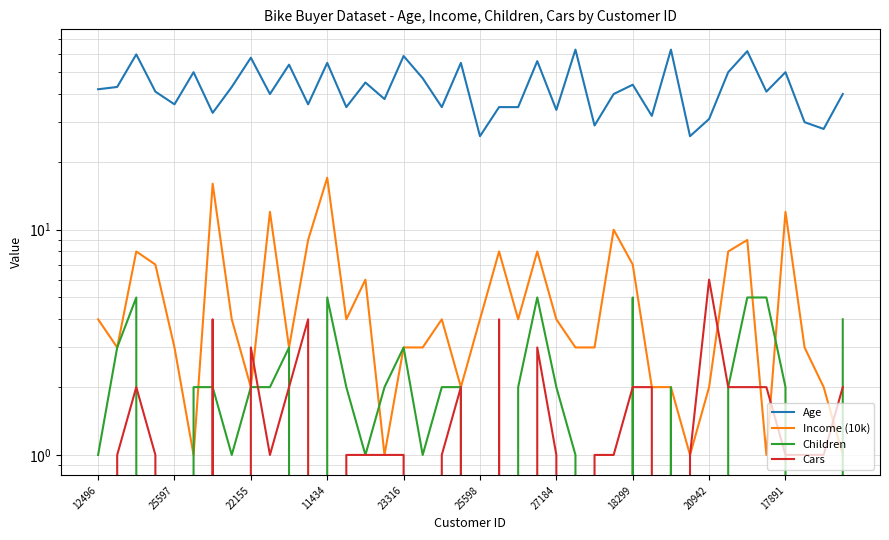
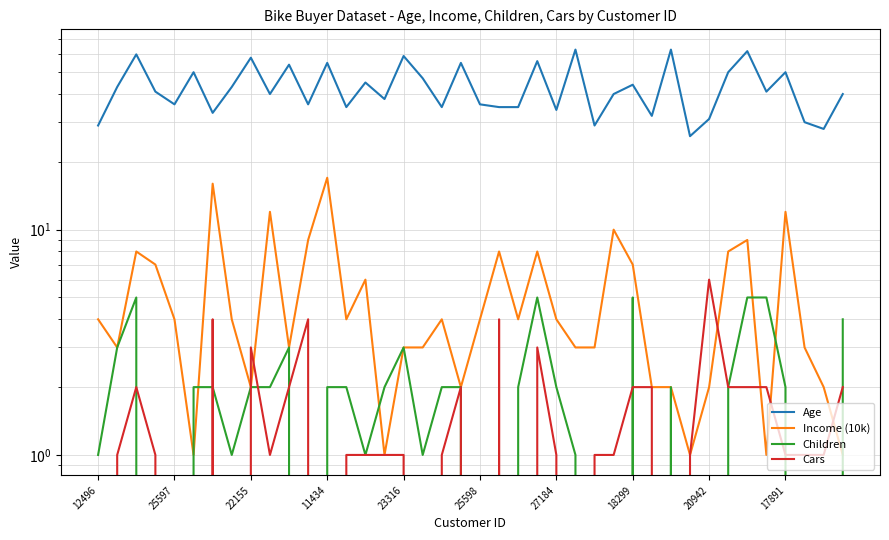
Age, 12496: 42 -> 29
Income (10k), 25597: 3 -> 4
Children, 11434: 5 -> 2
Age, 25598: 26 -> 36
